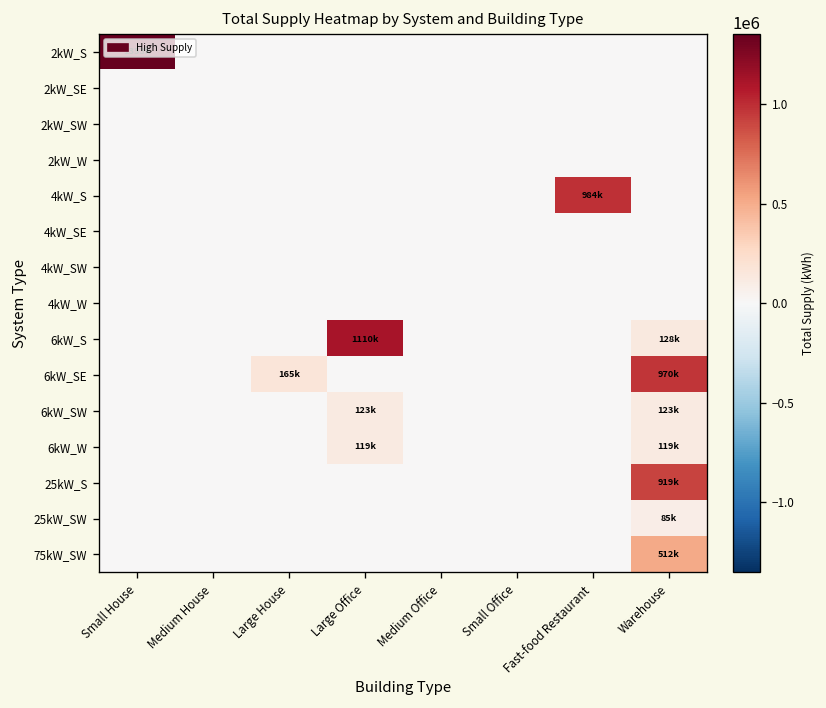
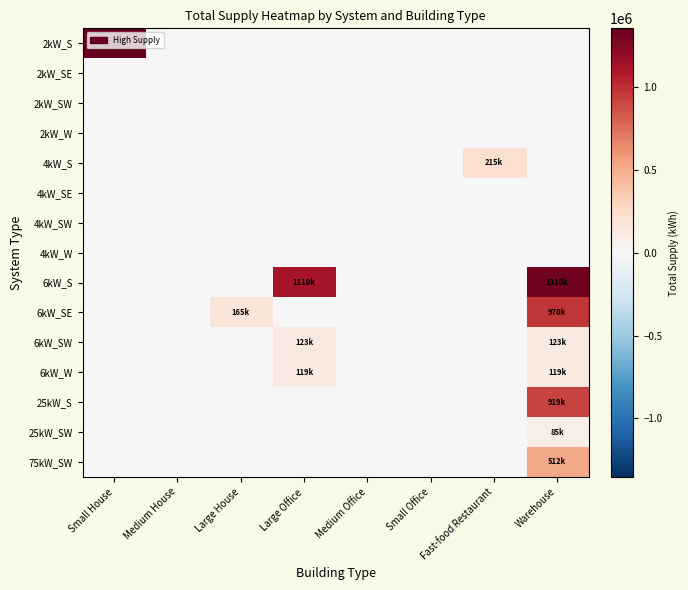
4kW_S, Fast-food Restaurant: 984k -> 215k
6kW_S, Warehouse: 128k -> 1310k
